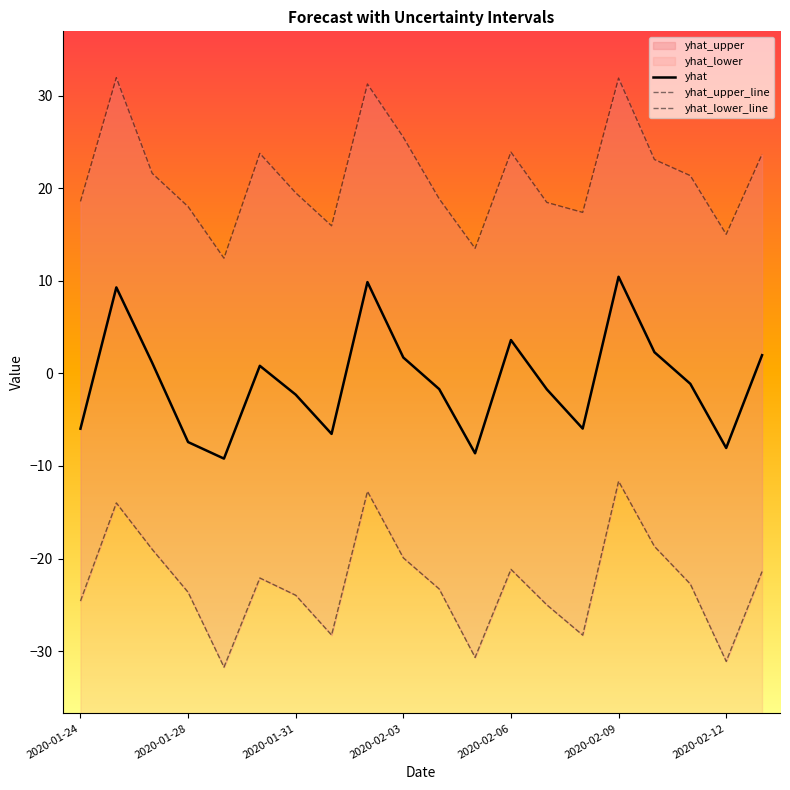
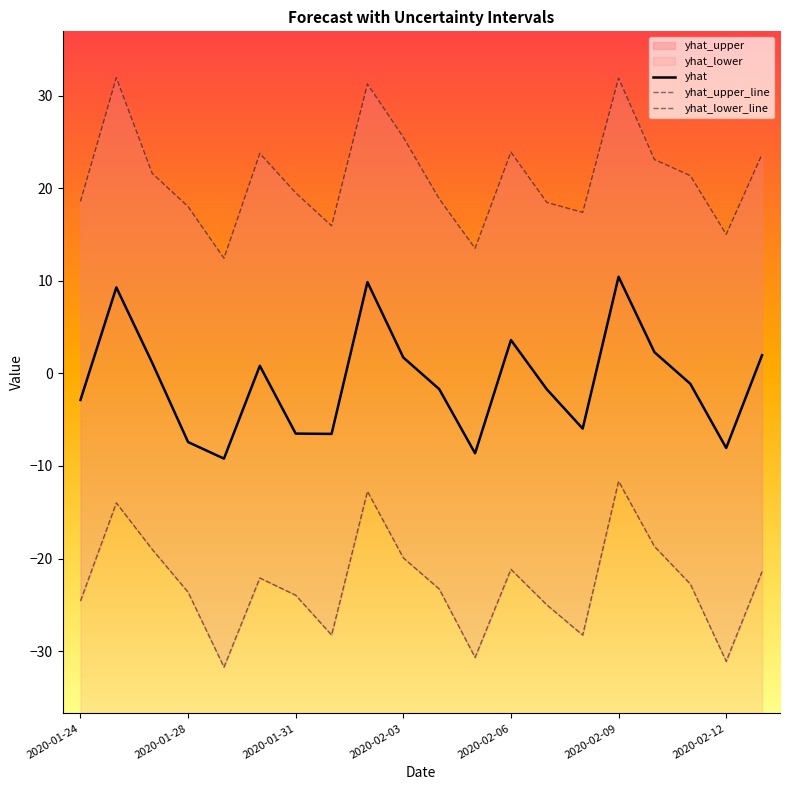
yhat, 2020-01-24: -6 -> -3
yhat, 2020-01-31: -2 -> -7
